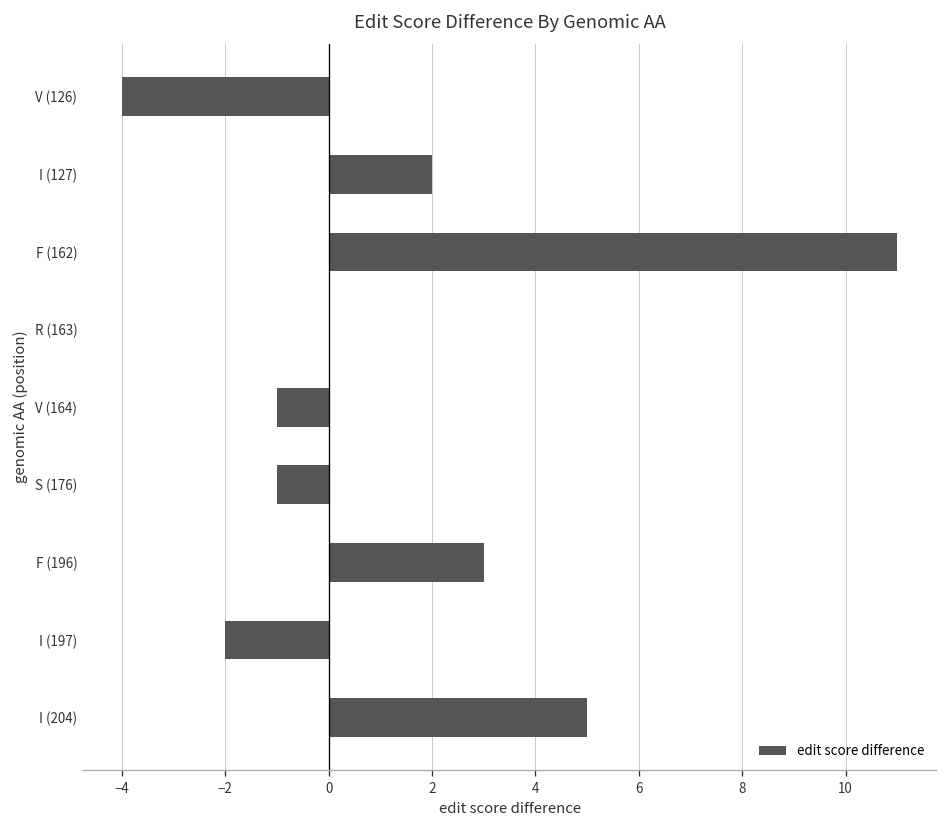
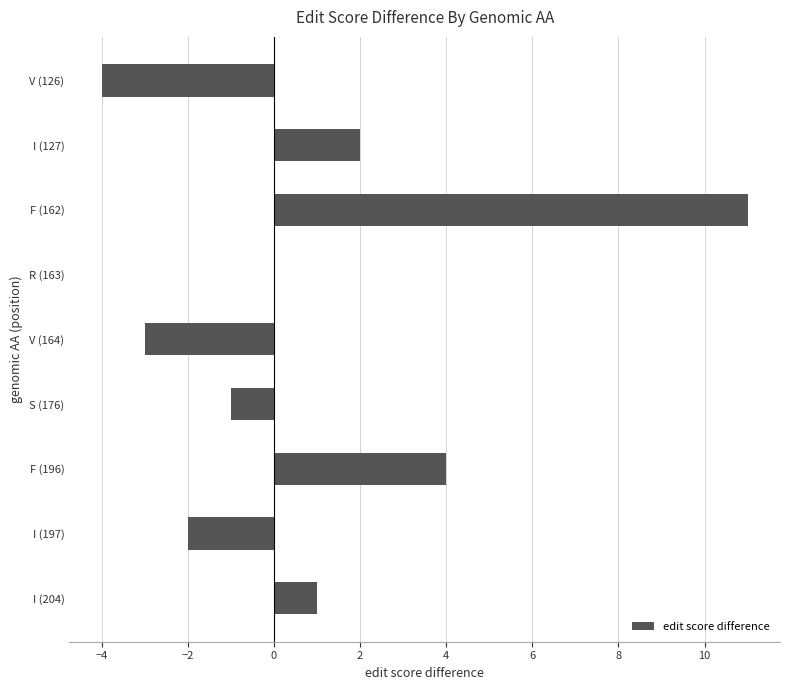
V (164): -1 -> -3
F (196): 3 -> 4
I (204): 5 -> 1
